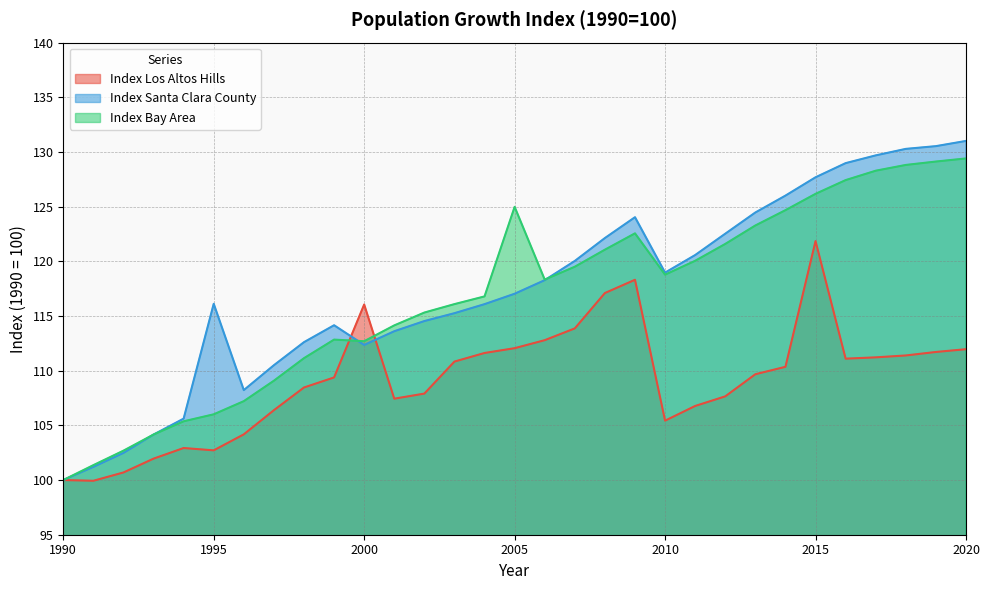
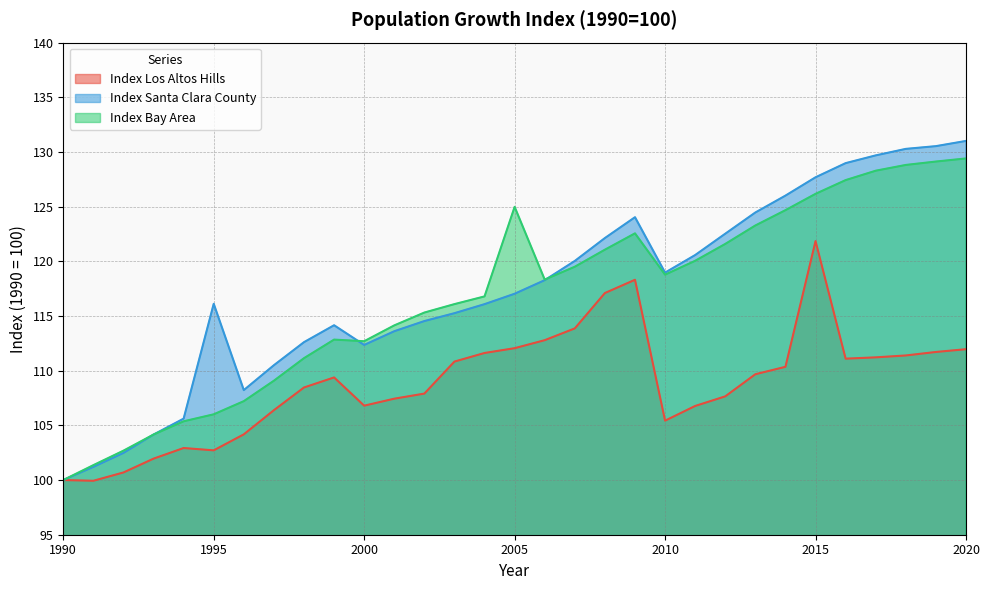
Index Los Altos Hills, 2000: 116.1 -> 106.8
